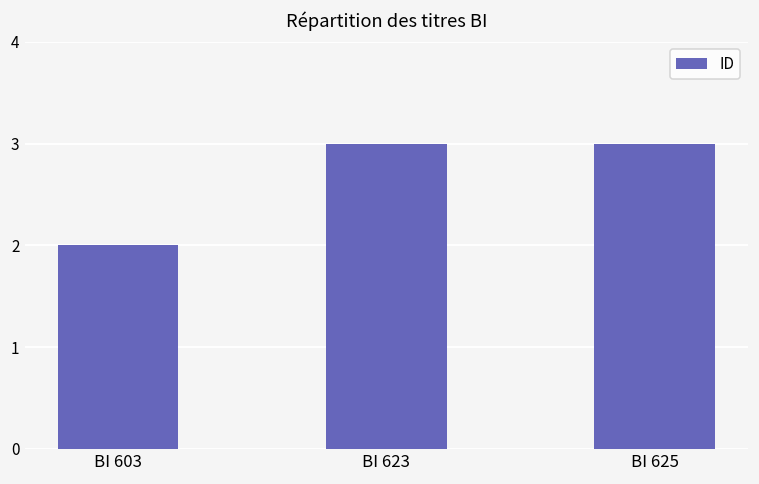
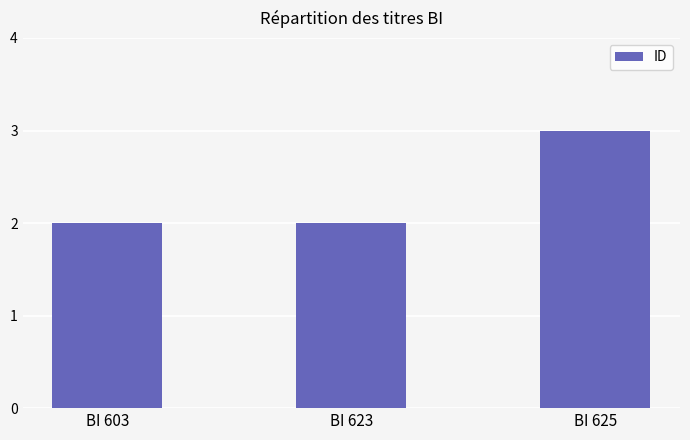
BI 623: 3 -> 2
